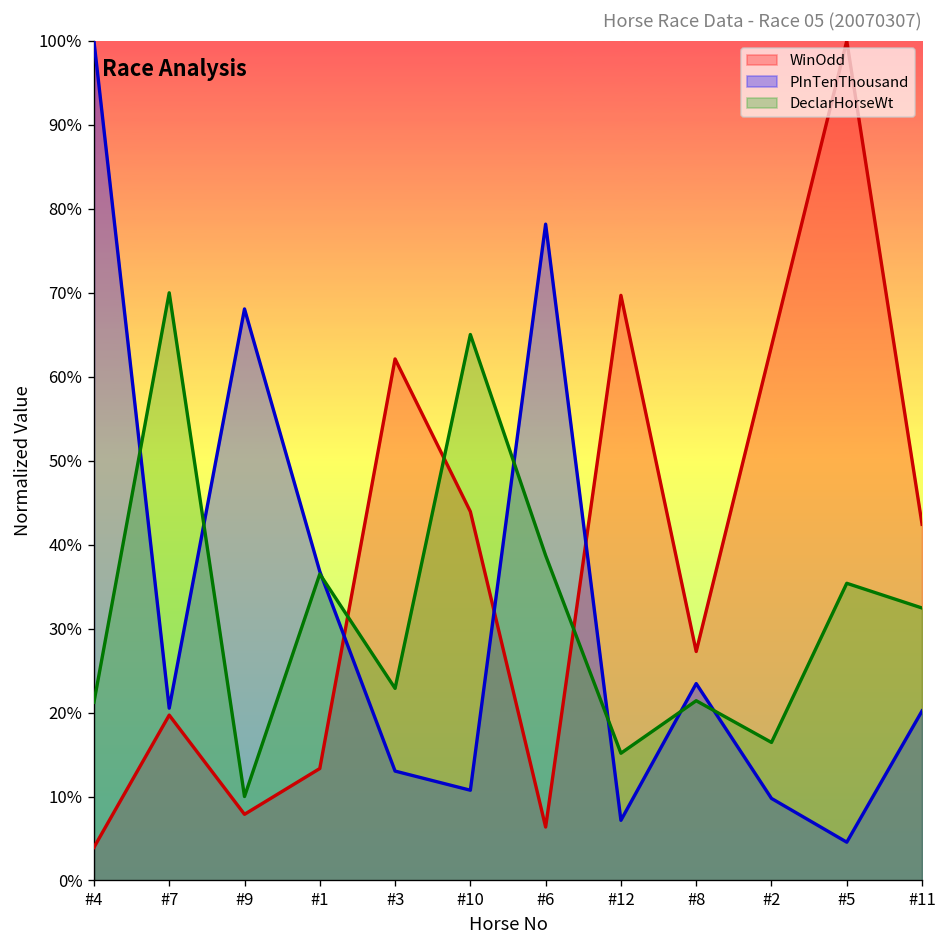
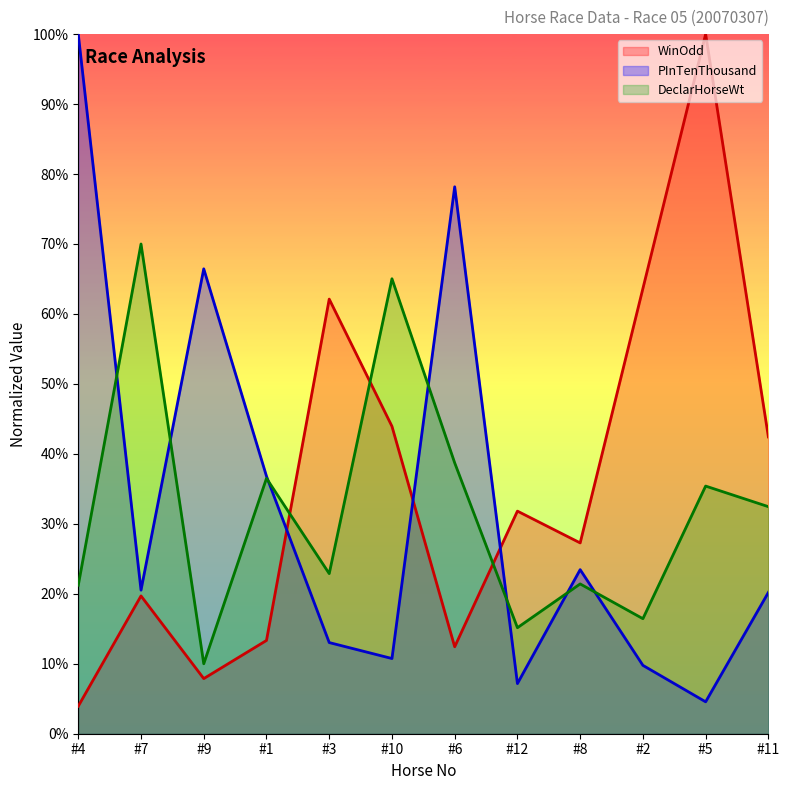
PInTenThousand, #9: 68% -> 66%
WinOdd, #6: 6% -> 12%
WinOdd, #12: 70% -> 32%
